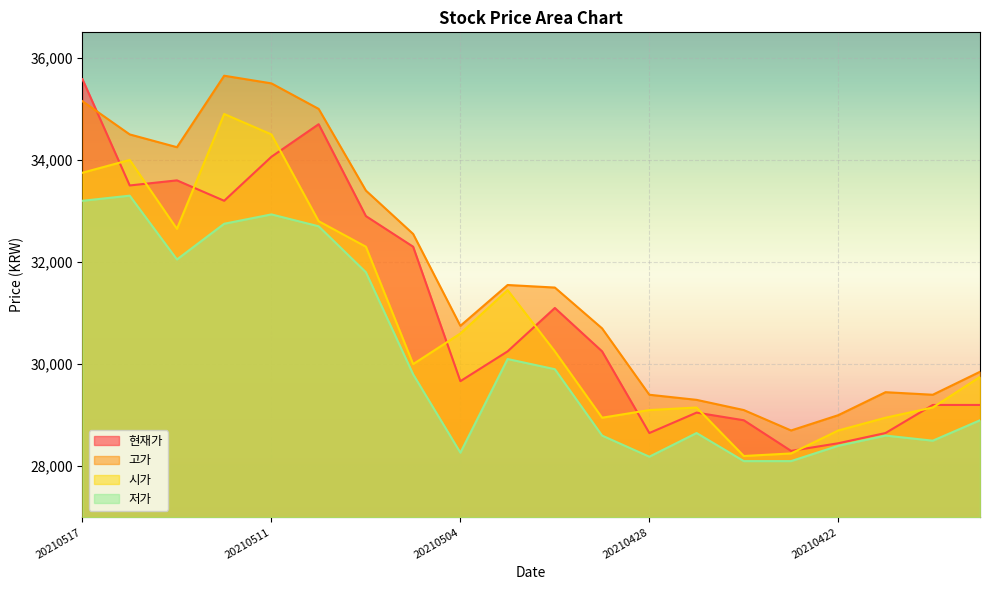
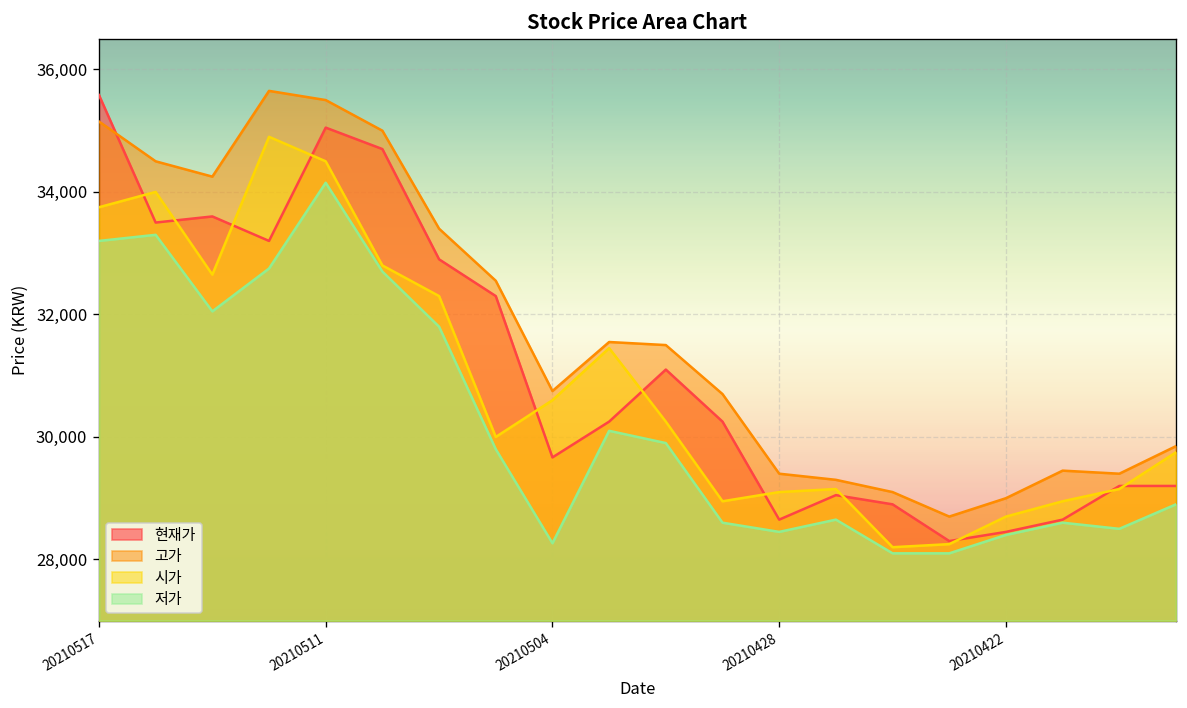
현재가, 20210511: 34,100 -> 35,100
저가, 20210511: 32,900 -> 34,200
저가, 20210428: 28,200 -> 28,500
